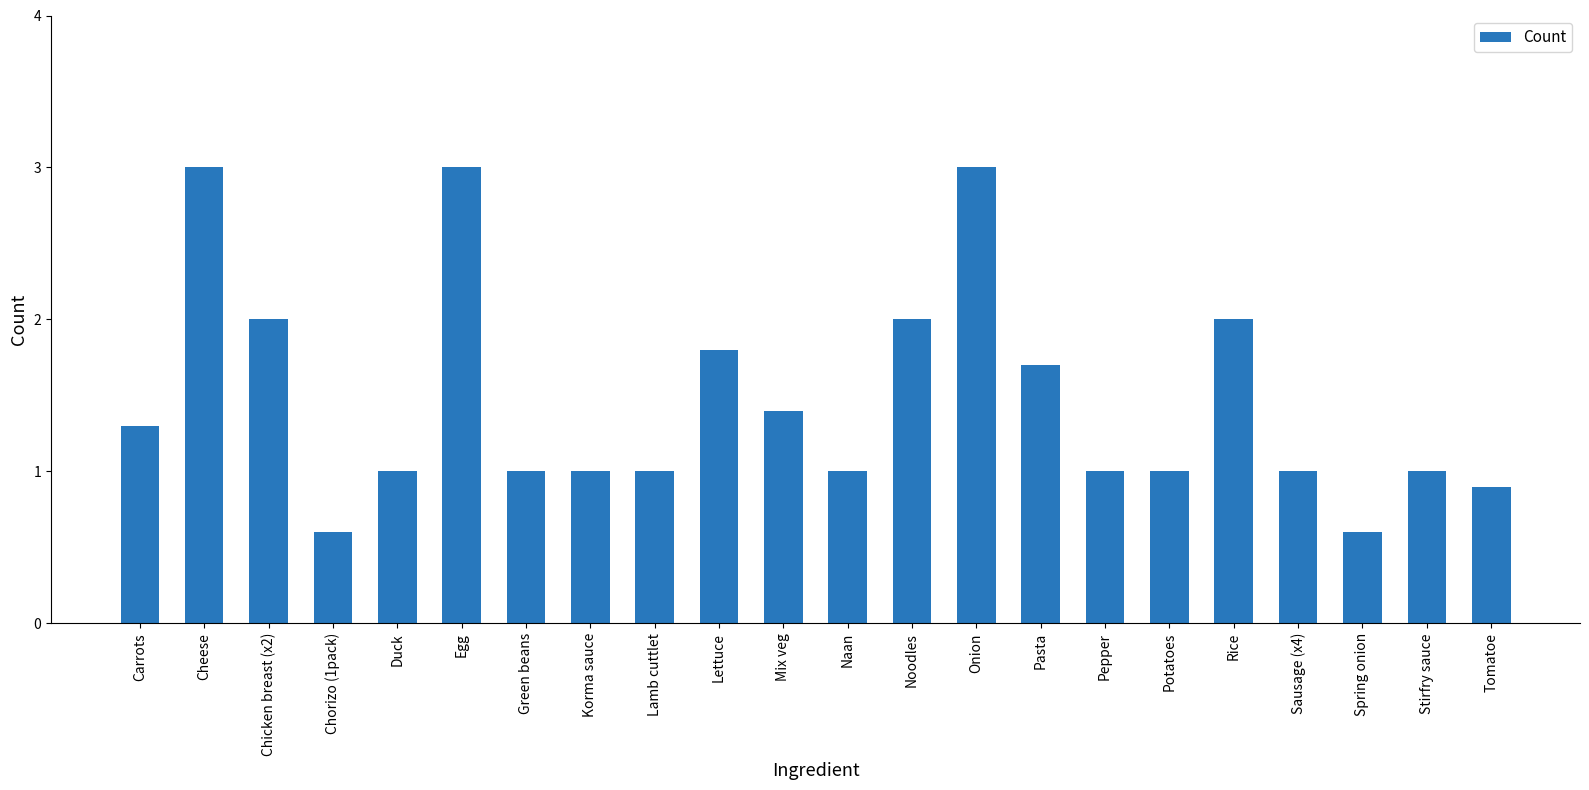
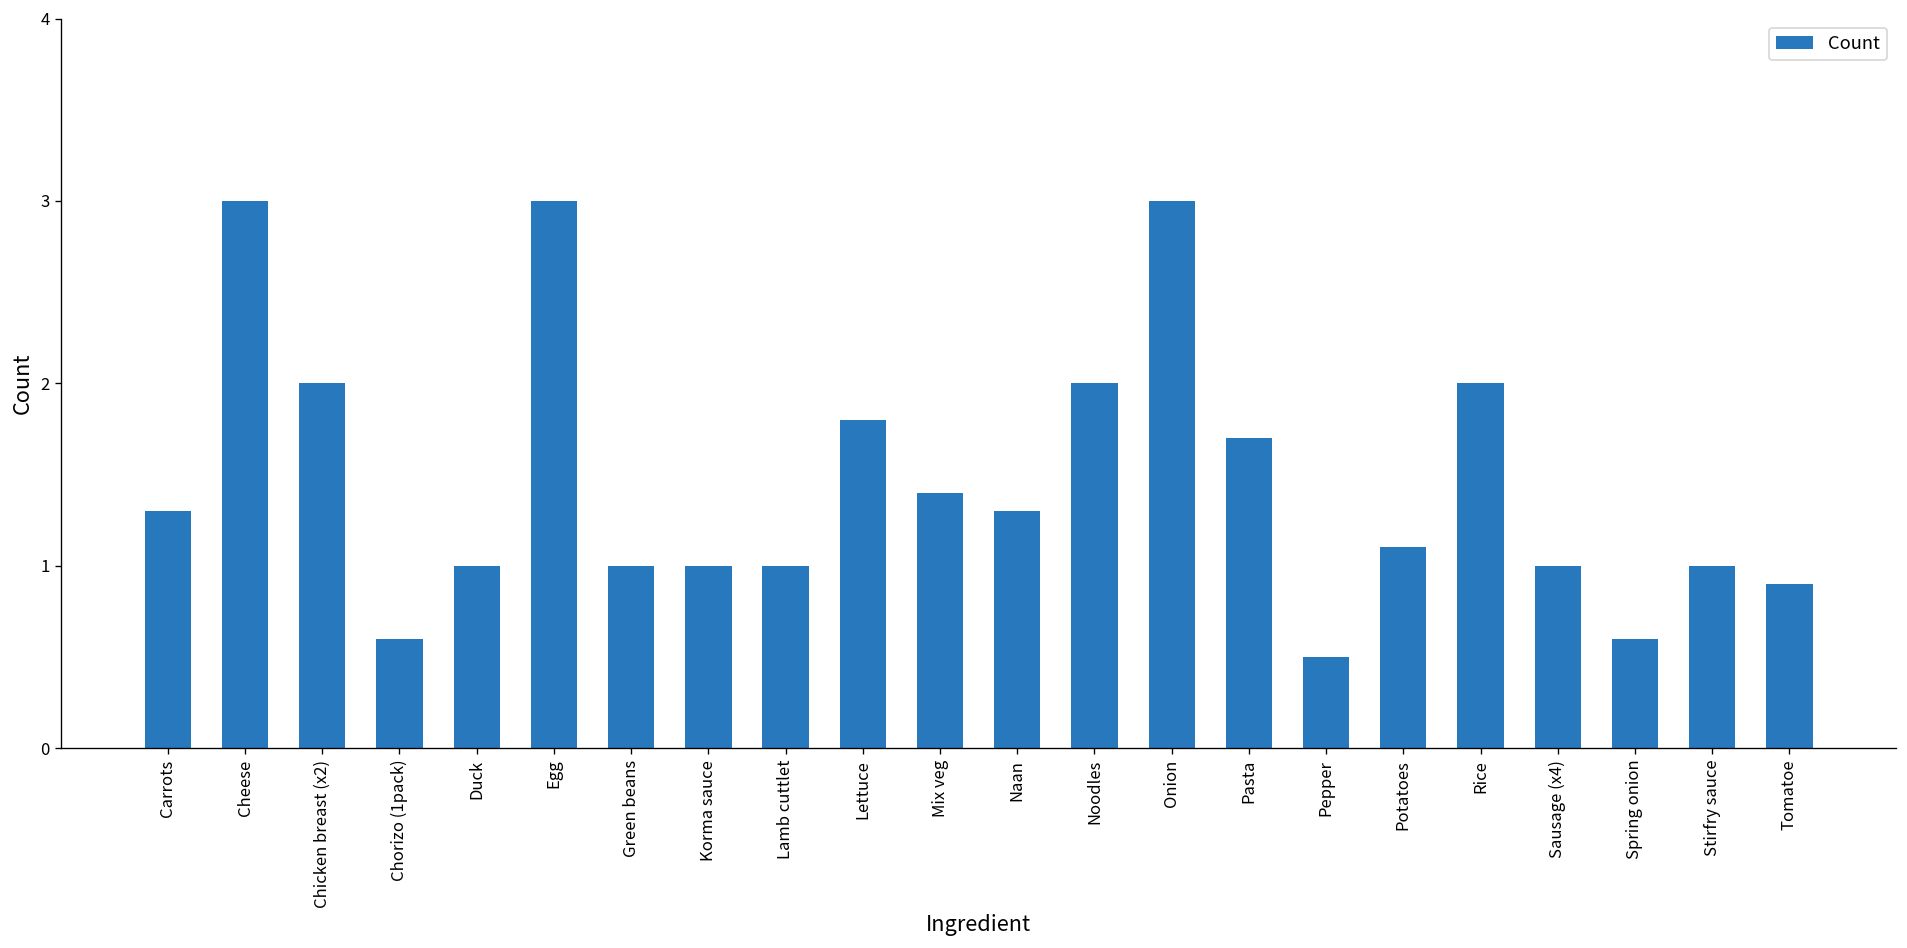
Naan: 1.0 -> 1.3
Pepper: 1.0 -> 0.5
Potatoes: 1.0 -> 1.1
